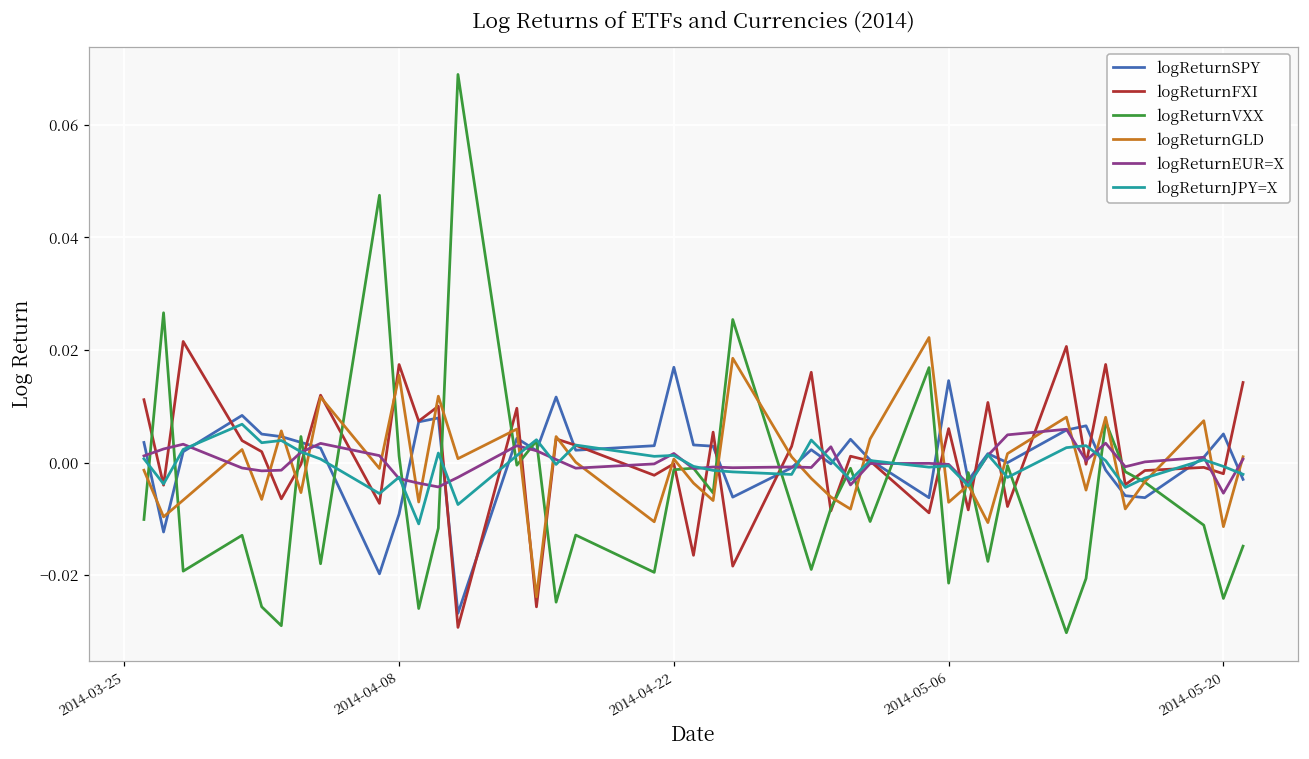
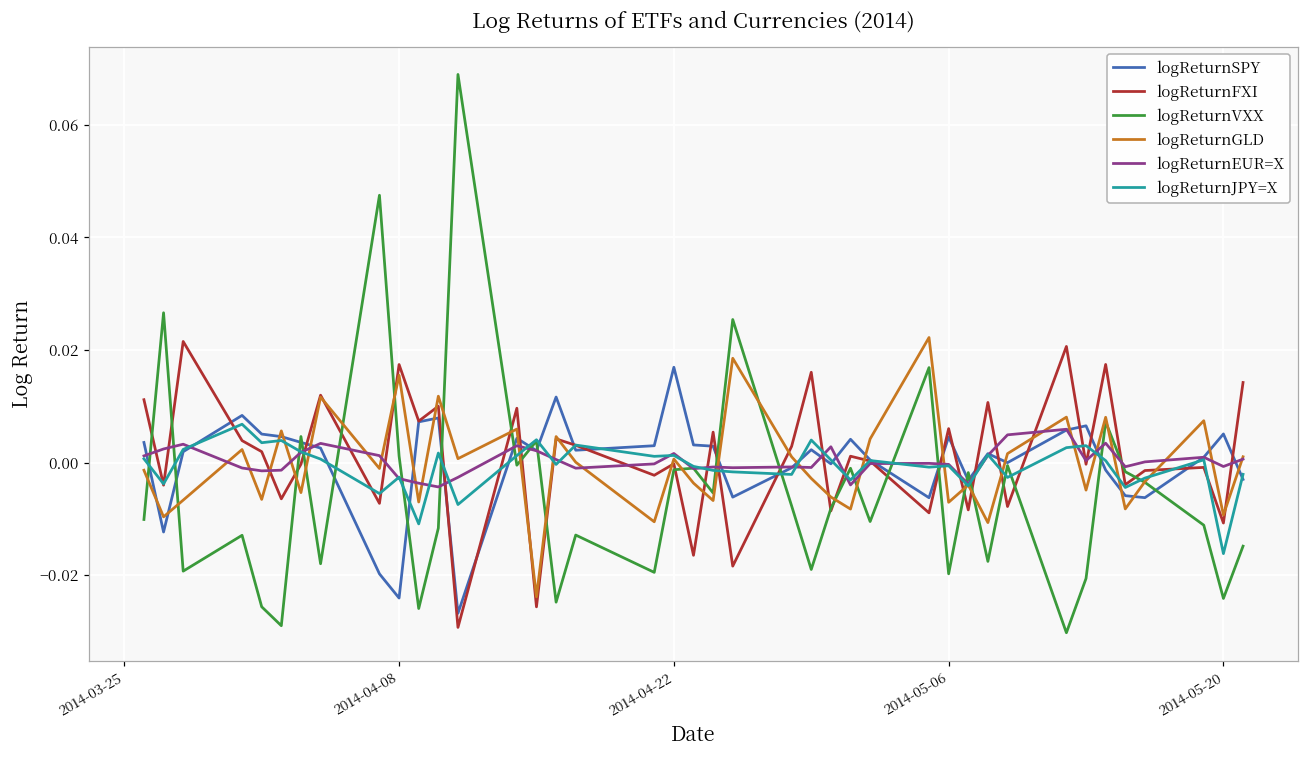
logReturnSPY, 2014-04-08: -0.009 -> -0.024
logReturnSPY, 2014-05-06: 0.015 -> 0.005
logReturnVXX, 2014-05-06: -0.021 -> -0.020
logReturnFXI, 2014-05-20: -0.002 -> -0.011
logReturnGLD, 2014-05-20: -0.011 -> -0.009
logReturnEUR=X, 2014-05-20: -0.005 -> -0.001
logReturnJPY=X, 2014-05-20: -0.001 -> -0.016
